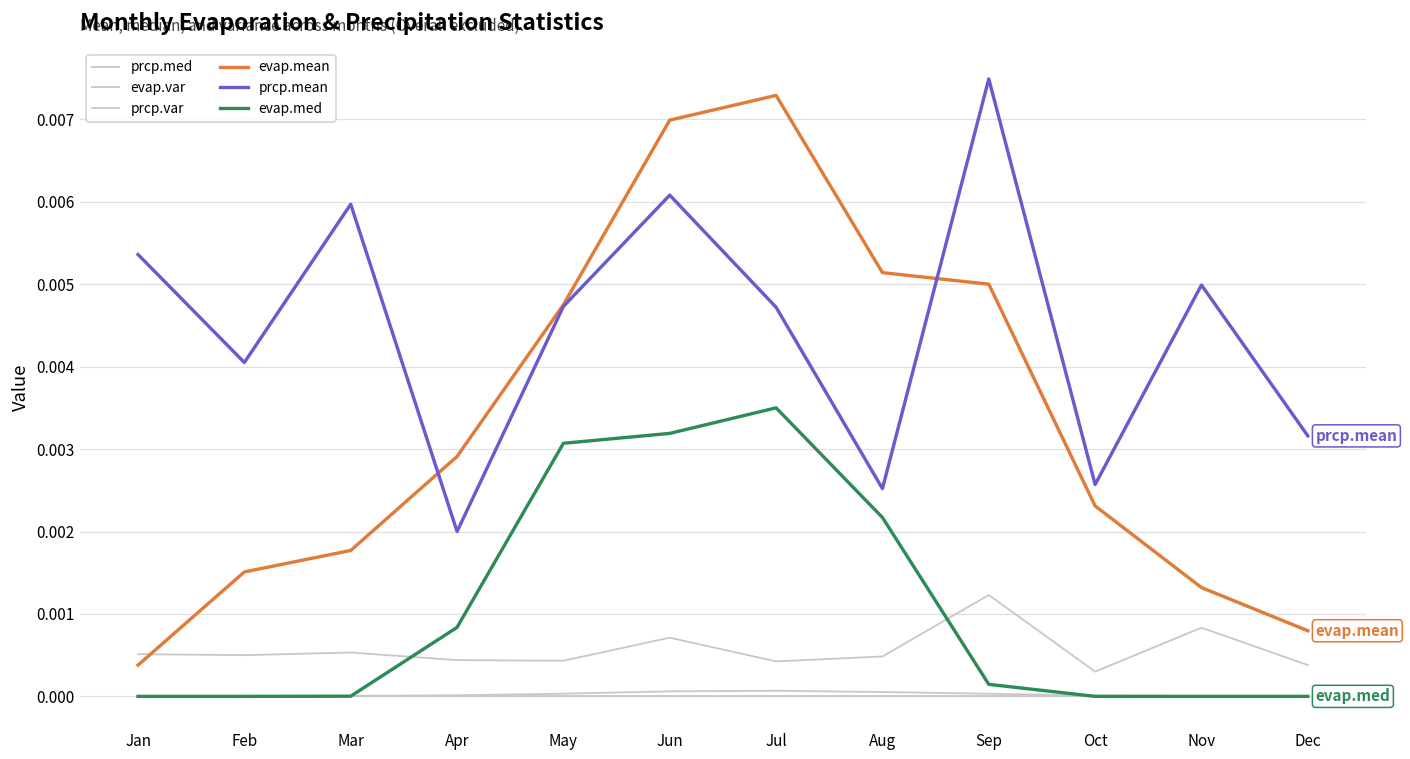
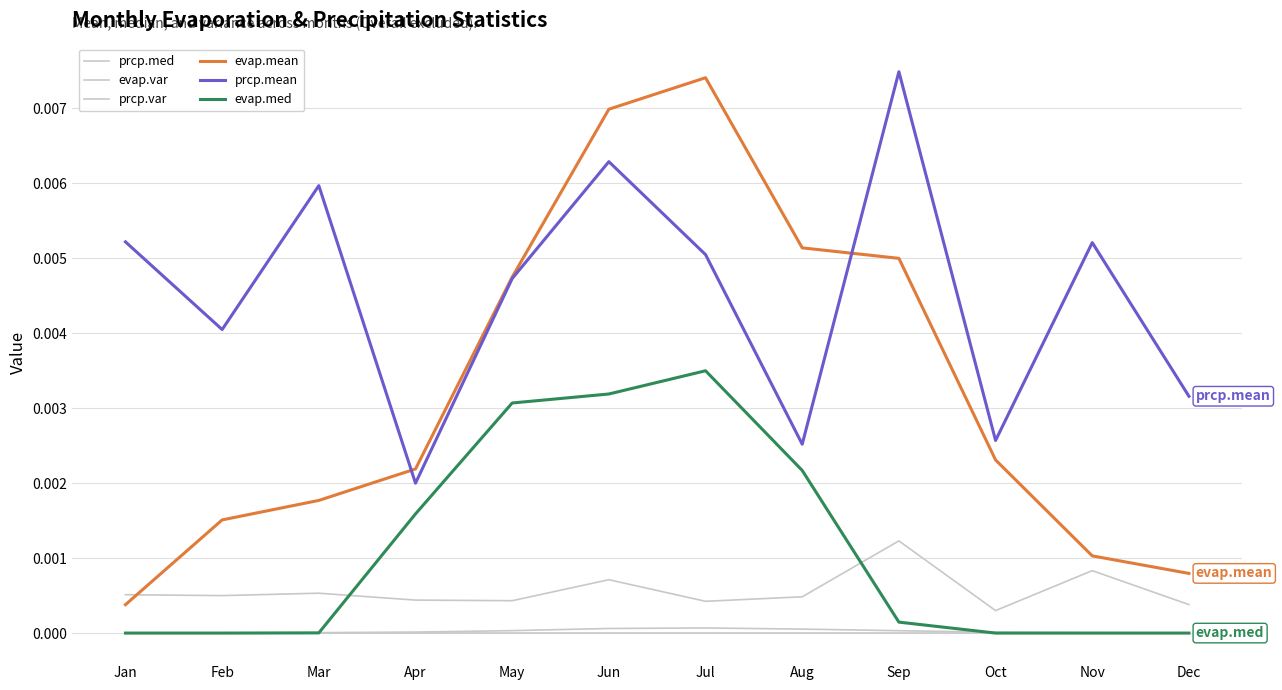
prcp.mean, Jan: 0.0054 -> 0.0052
evap.mean, Apr: 0.0029 -> 0.0022
evap.med, Apr: 0.0008 -> 0.0016
prcp.mean, Jun: 0.0061 -> 0.0063
evap.mean, Jul: 0.0073 -> 0.0074
prcp.mean, Jul: 0.0047 -> 0.0051
evap.mean, Nov: 0.0013 -> 0.0010
prcp.mean, Nov: 0.0050 -> 0.0052
